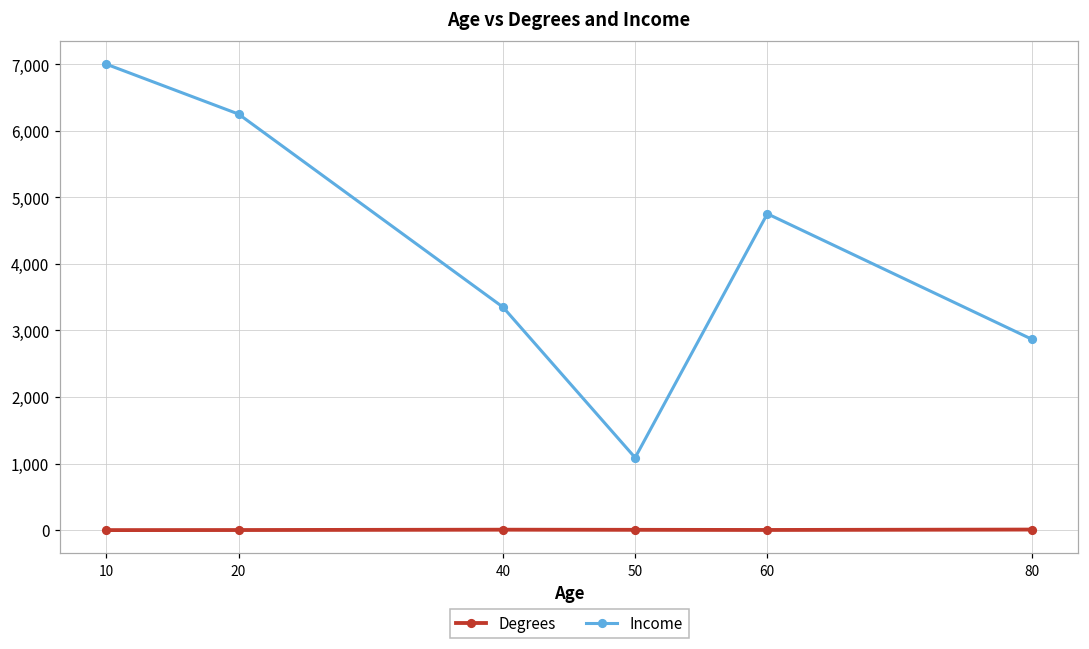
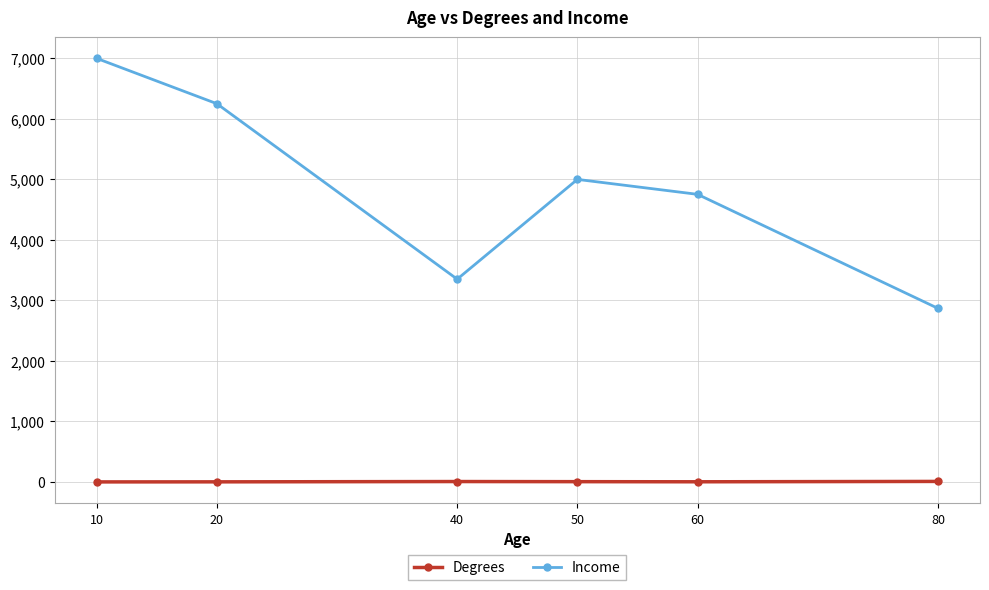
Income, 50: 1,100 -> 5,000
